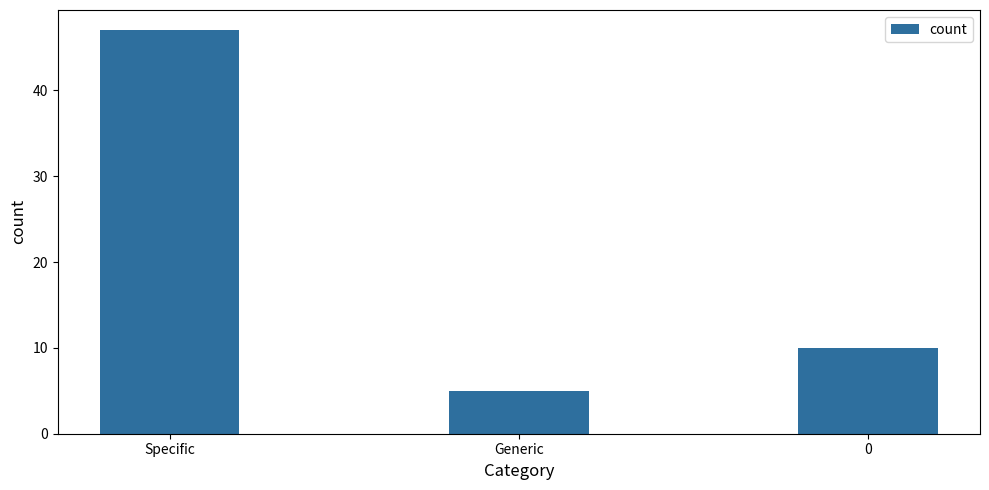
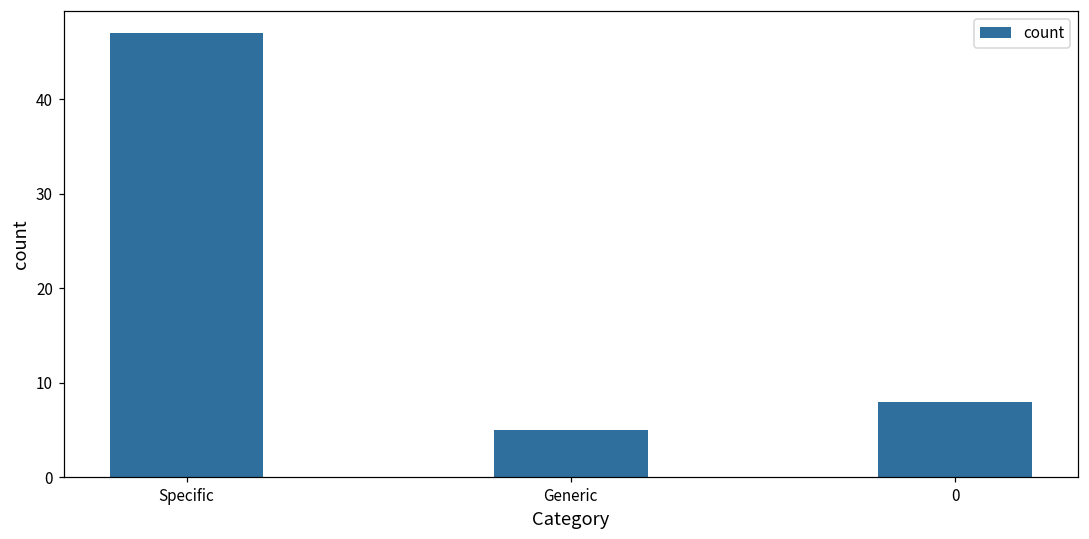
0: 10 -> 8
